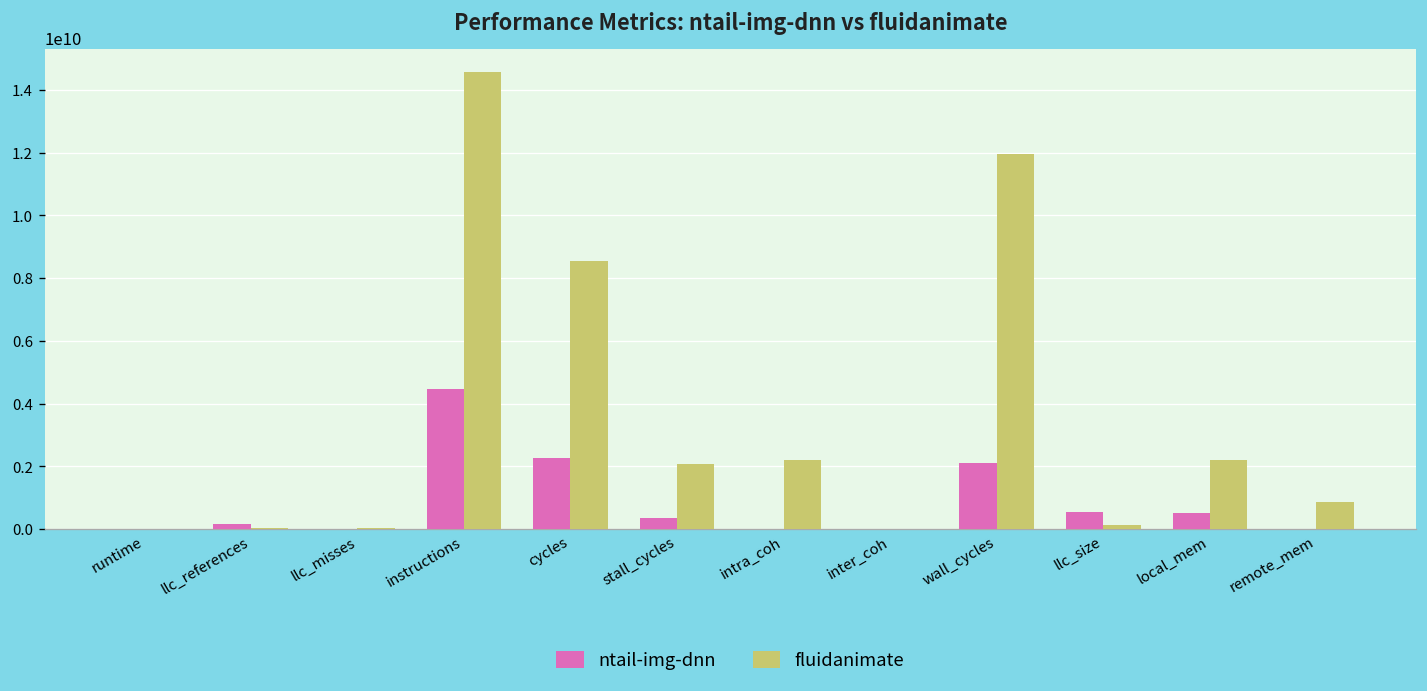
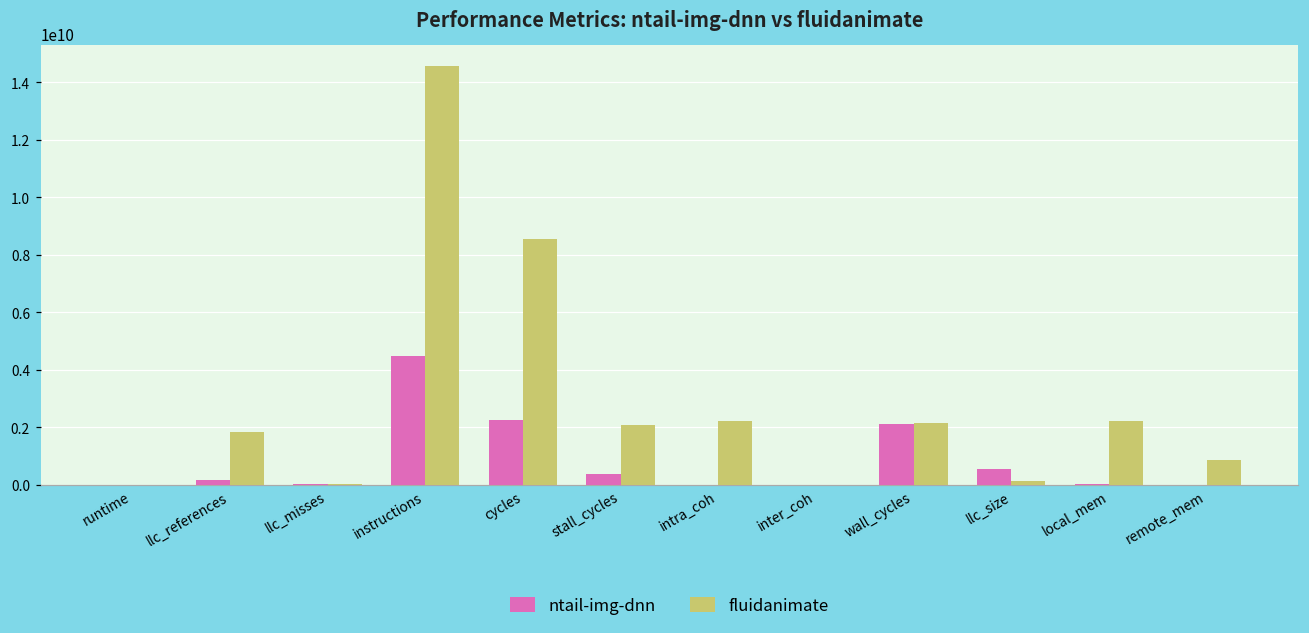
fluidanimate, llc_references: 0 -> 1800000000
fluidanimate, wall_cycles: 11900000000 -> 2100000000
ntail-img-dnn, local_mem: 500000000 -> 0
